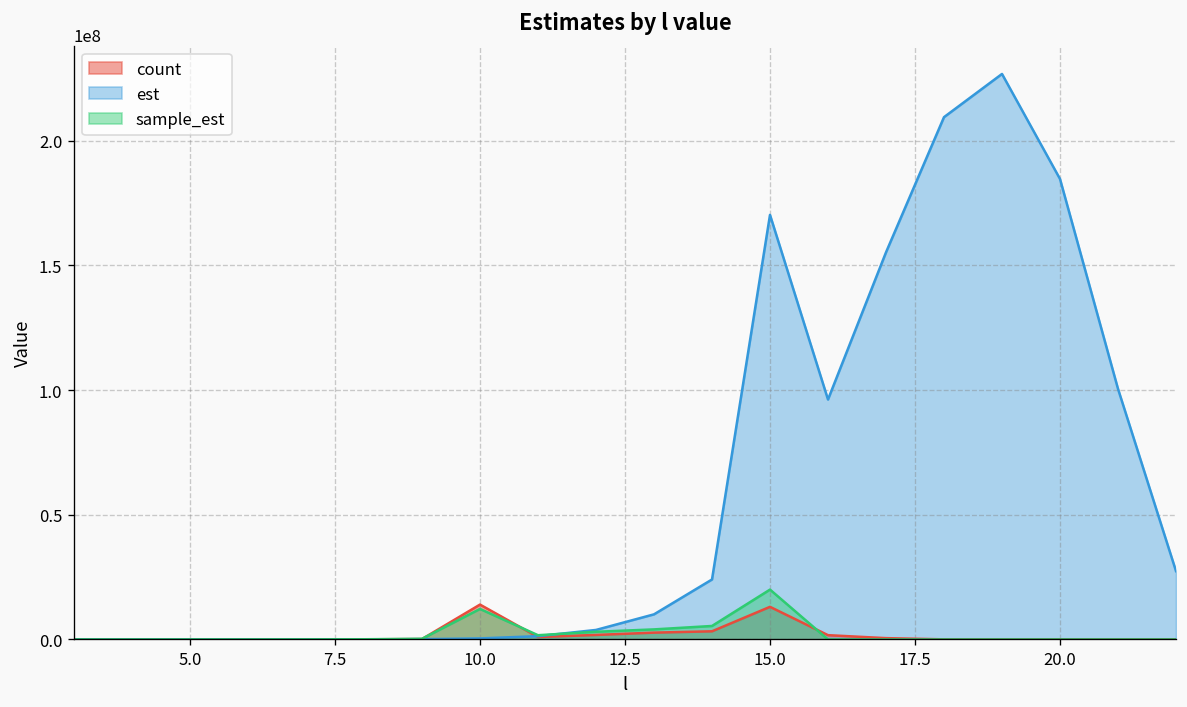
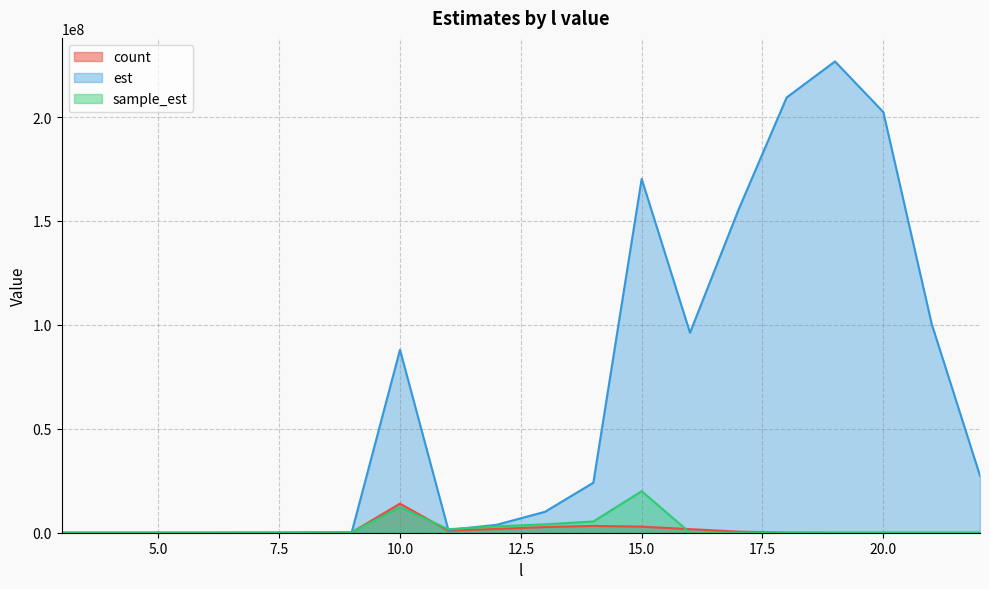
est, 10.0: 0 -> 88000000
count, 15.0: 13000000 -> 3000000
est, 20.0: 185000000 -> 202000000
